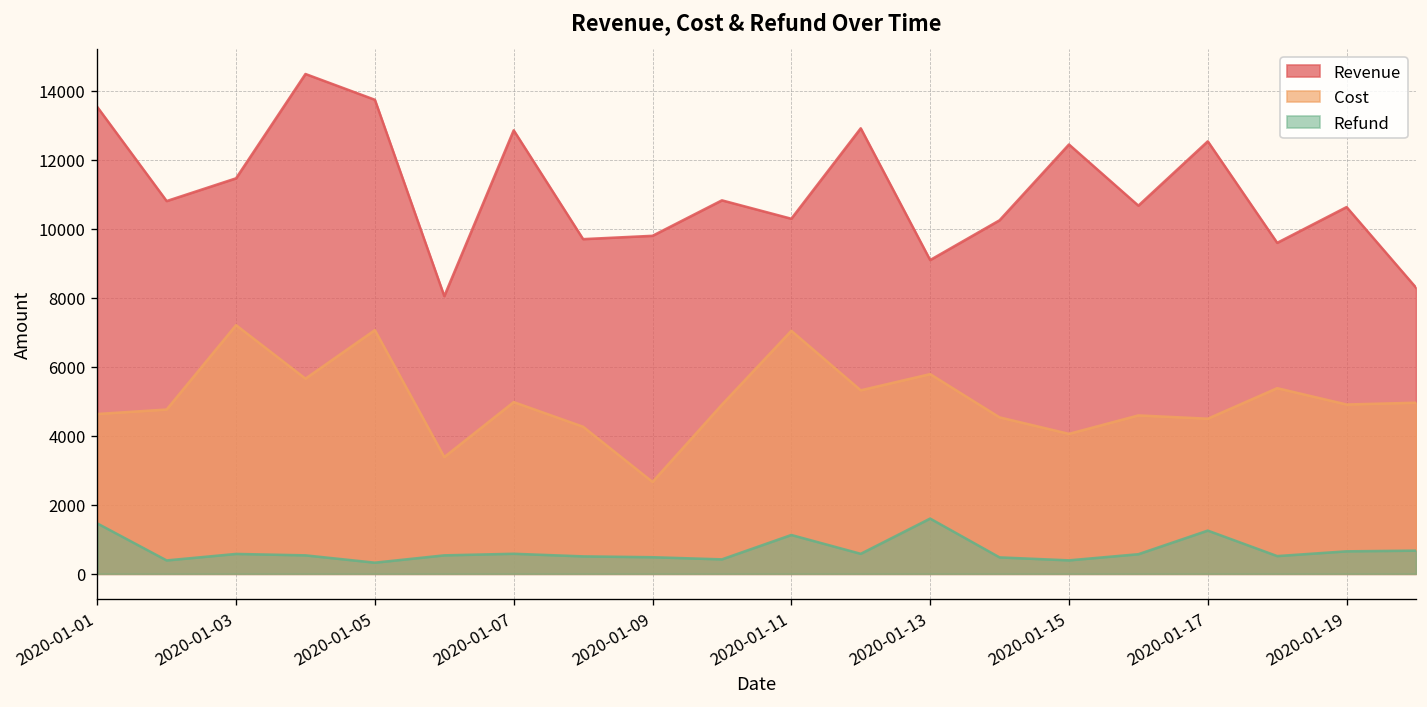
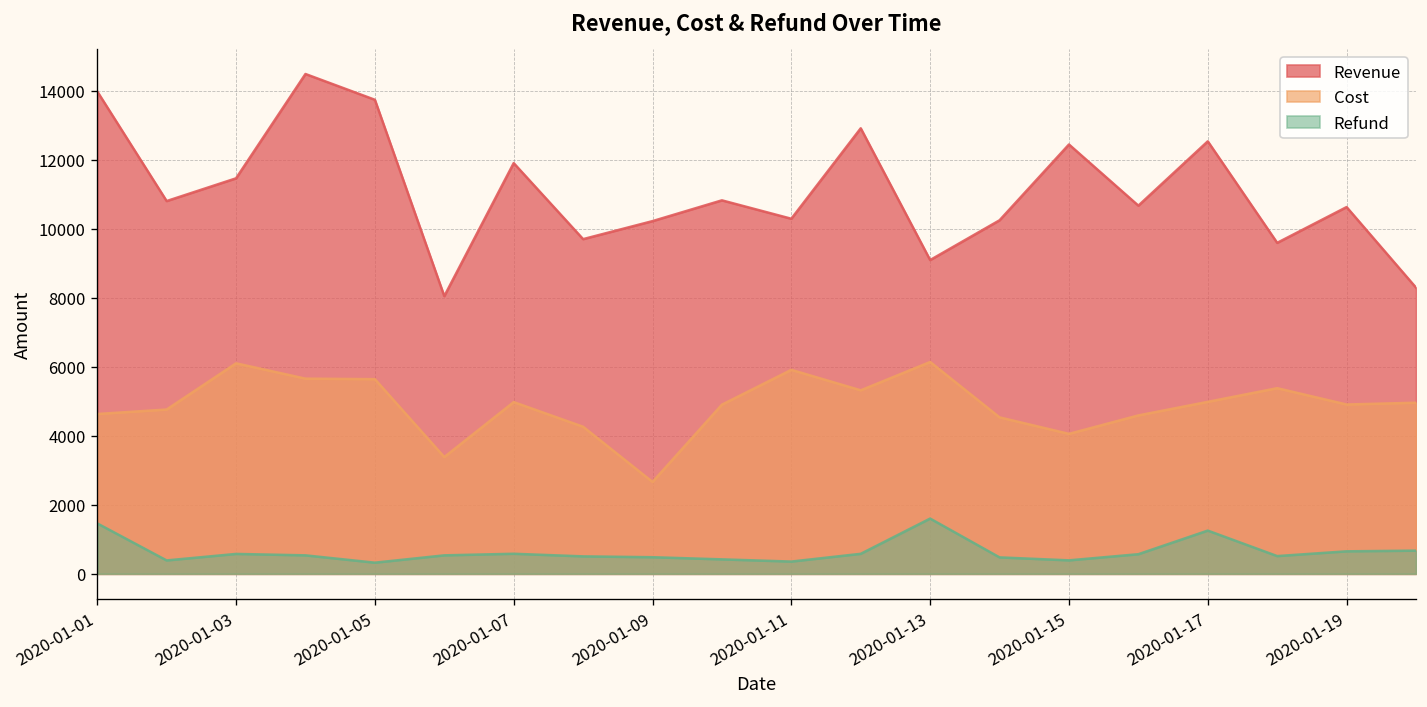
Revenue, 2020-01-01: 13500 -> 14000
Cost, 2020-01-03: 7200 -> 6100
Cost, 2020-01-05: 7100 -> 5600
Revenue, 2020-01-07: 12900 -> 11900
Revenue, 2020-01-09: 9800 -> 10200
Cost, 2020-01-11: 7000 -> 5900
Refund, 2020-01-11: 1100 -> 400
Cost, 2020-01-13: 5800 -> 6100
Cost, 2020-01-17: 4500 -> 5000
